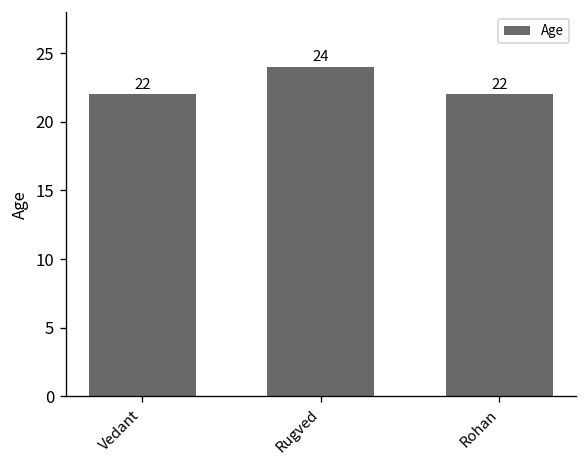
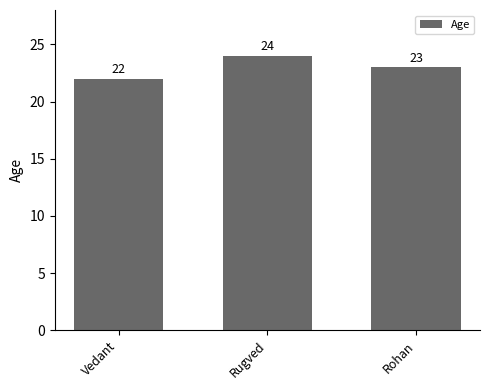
Rohan: 22 -> 23
